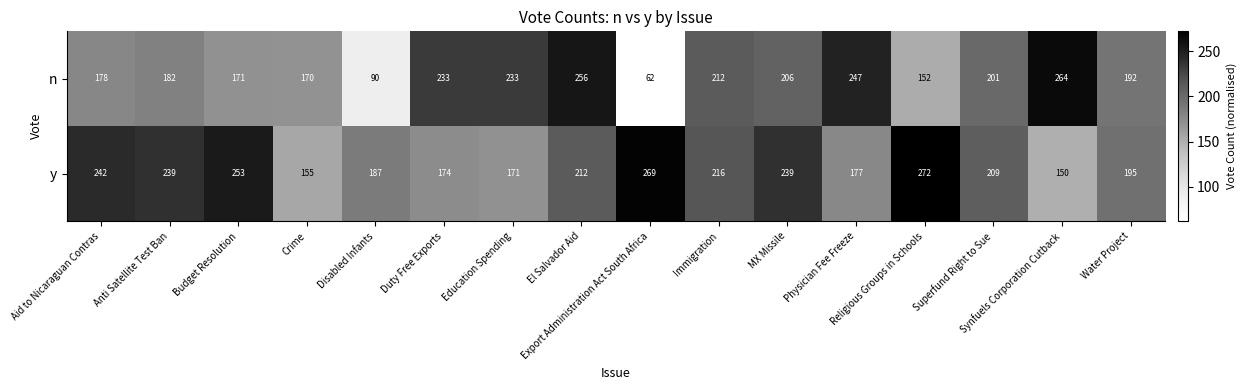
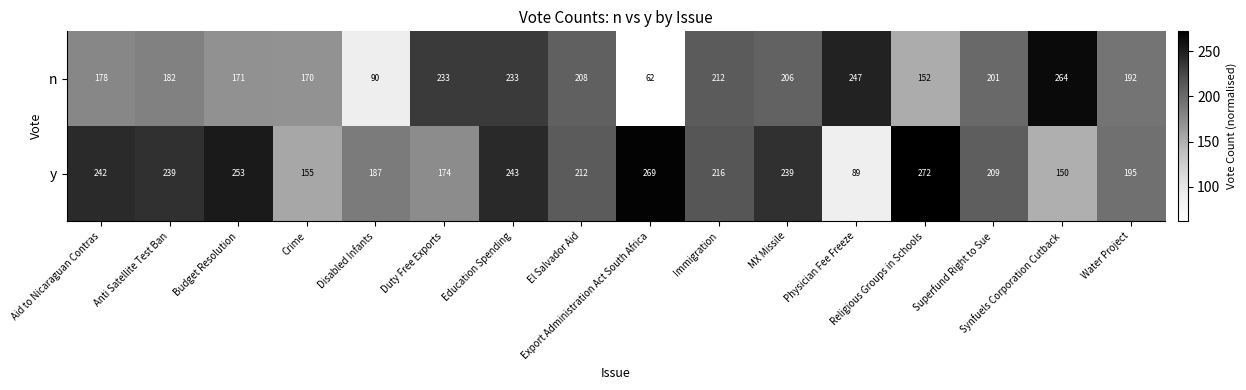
n, El Salvador Aid: 256 -> 208
y, Education Spending: 171 -> 243
y, Physician Fee Freeze: 177 -> 89
